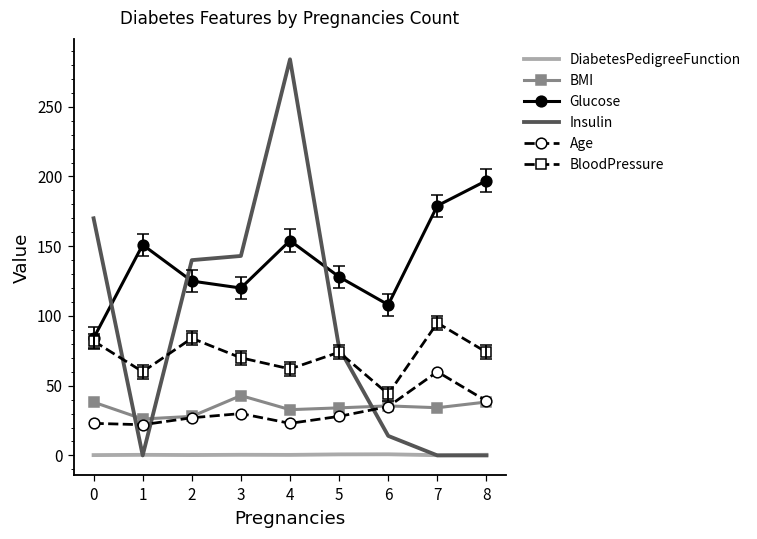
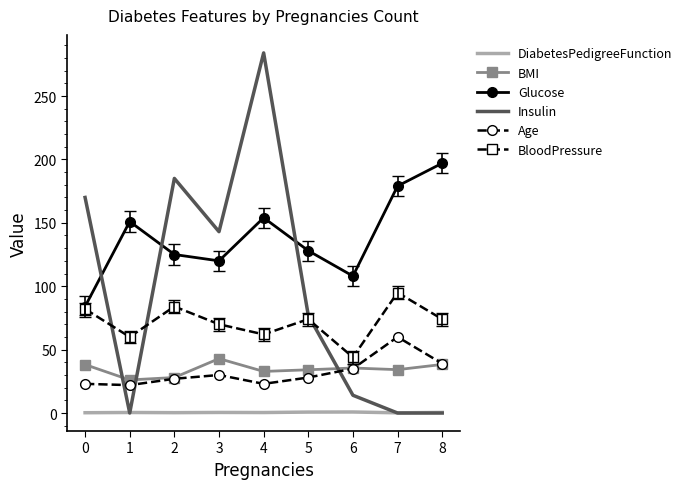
Insulin, 2: 140 -> 185
